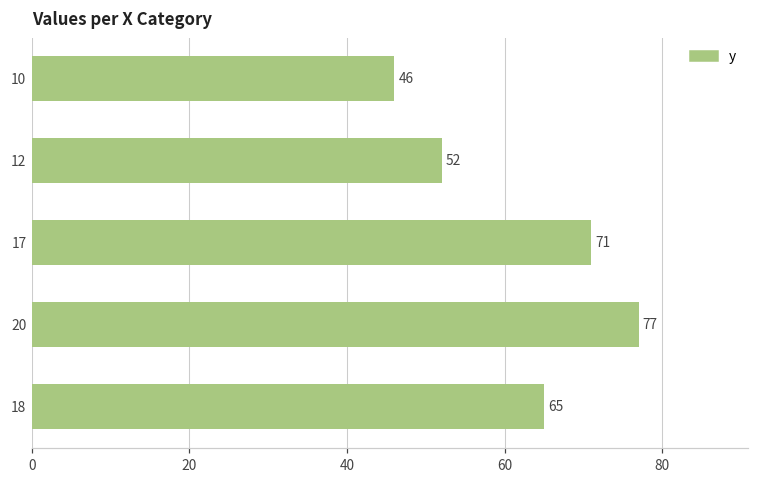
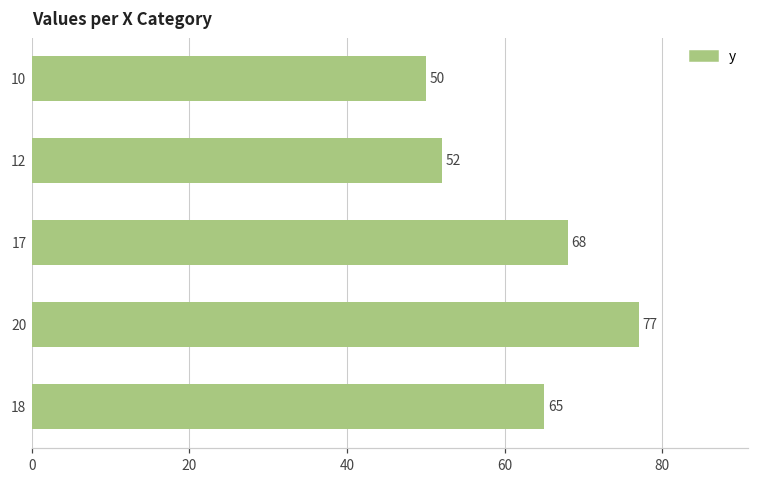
10: 46 -> 50
17: 71 -> 68
